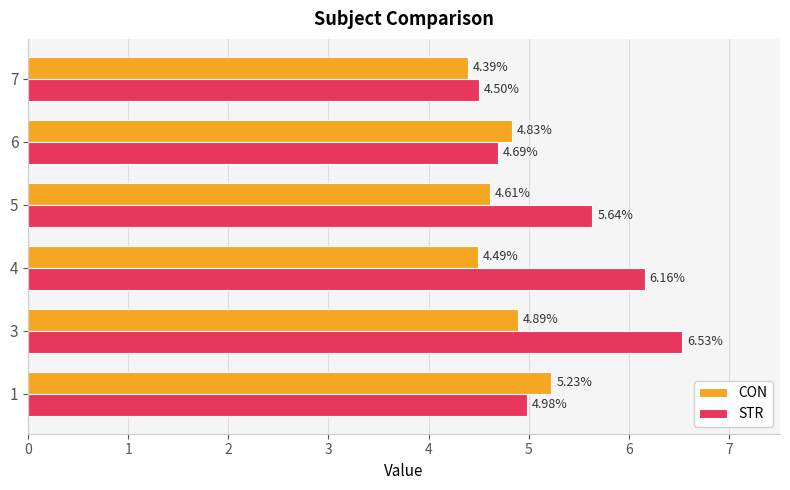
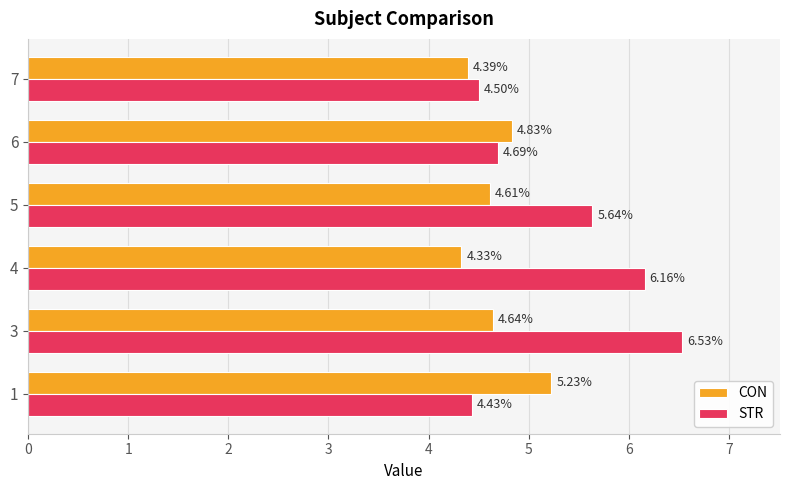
CON, 4: 4.49% -> 4.33%
CON, 3: 4.89% -> 4.64%
STR, 1: 4.98% -> 4.43%
